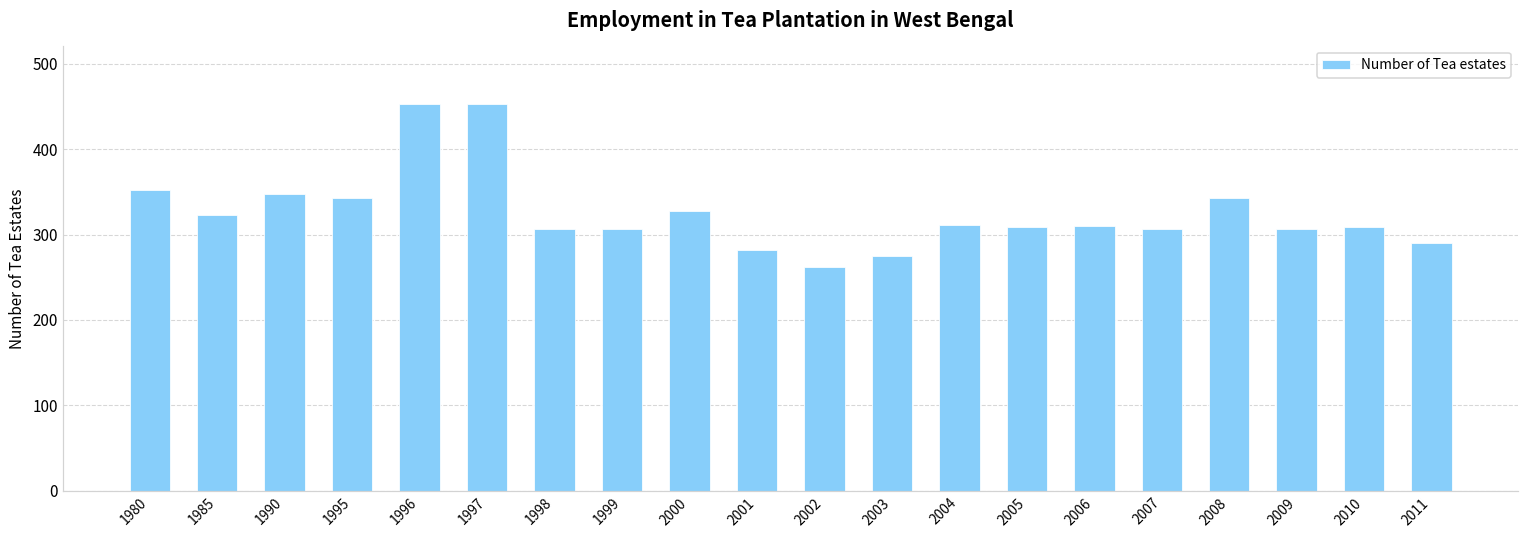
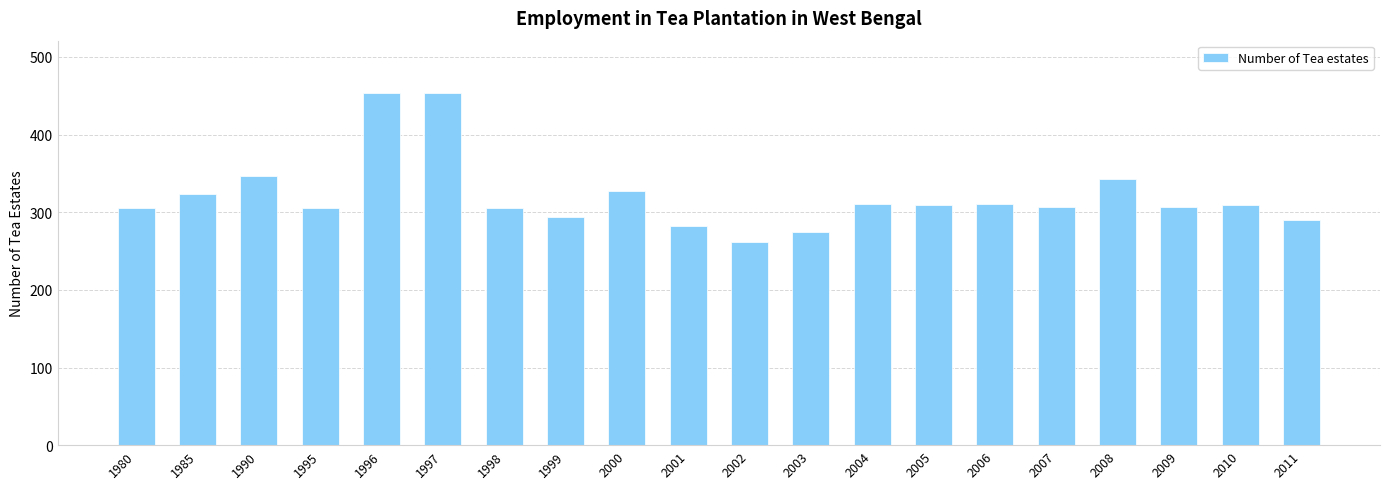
1980: 350 -> 310
1995: 340 -> 310
1999: 310 -> 290
